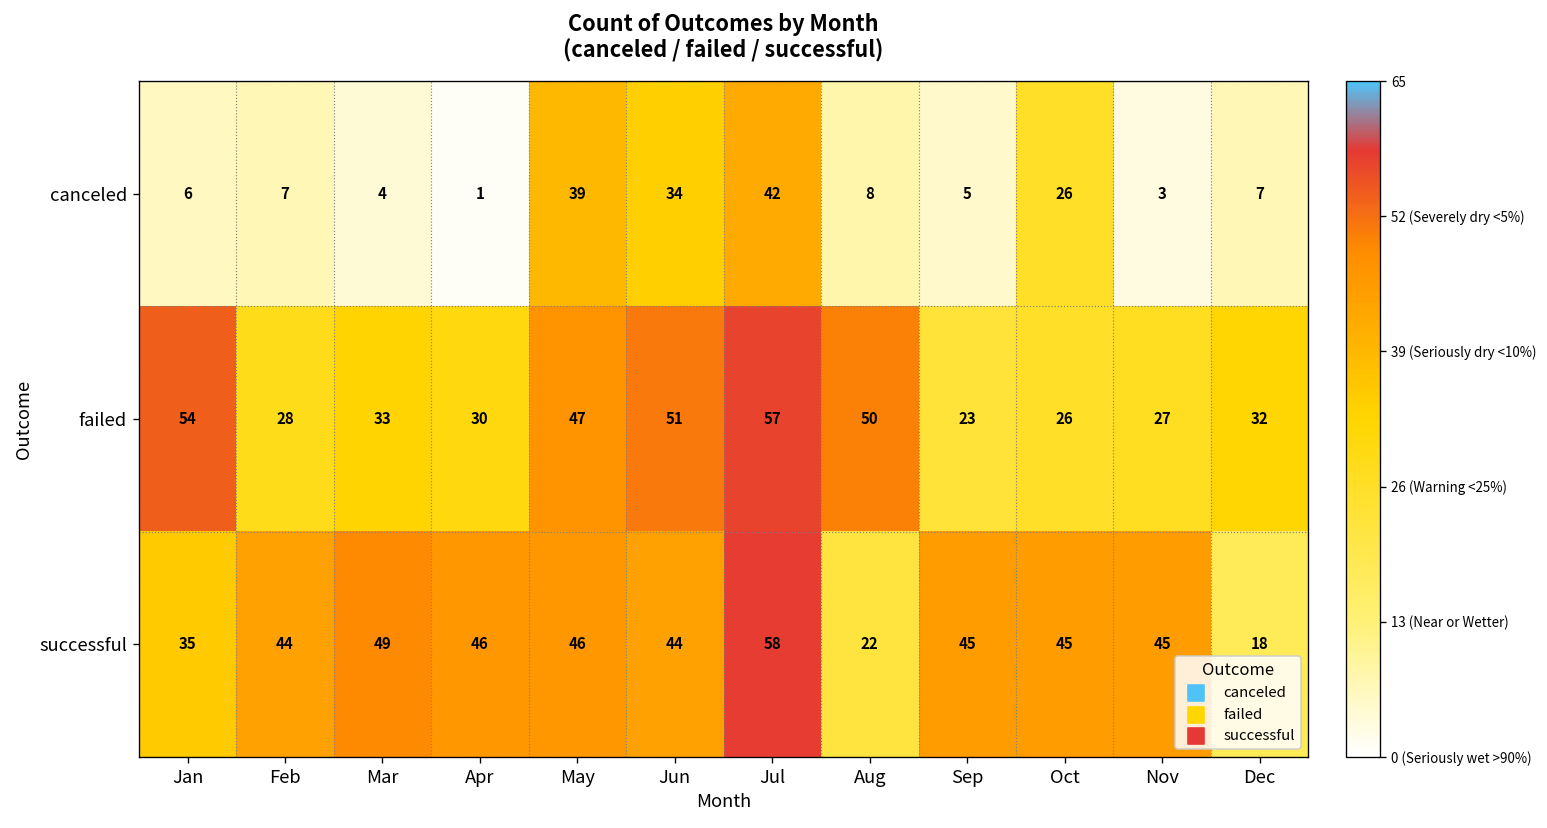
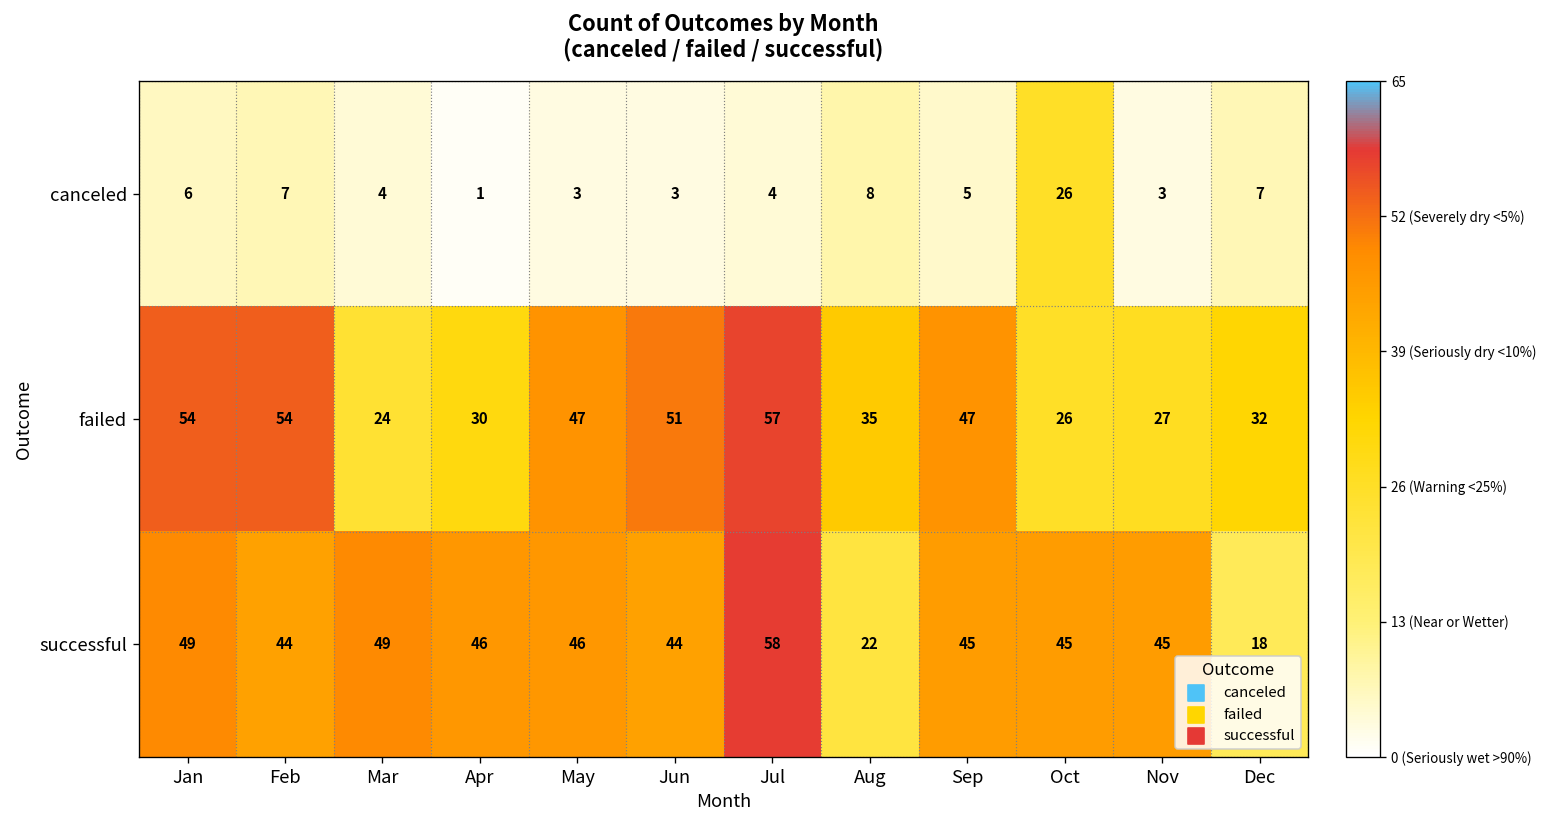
canceled, May: 39 -> 3
canceled, Jun: 34 -> 3
canceled, Jul: 42 -> 4
failed, Feb: 28 -> 54
failed, Mar: 33 -> 24
failed, Aug: 50 -> 35
failed, Sep: 23 -> 47
successful, Jan: 35 -> 49
